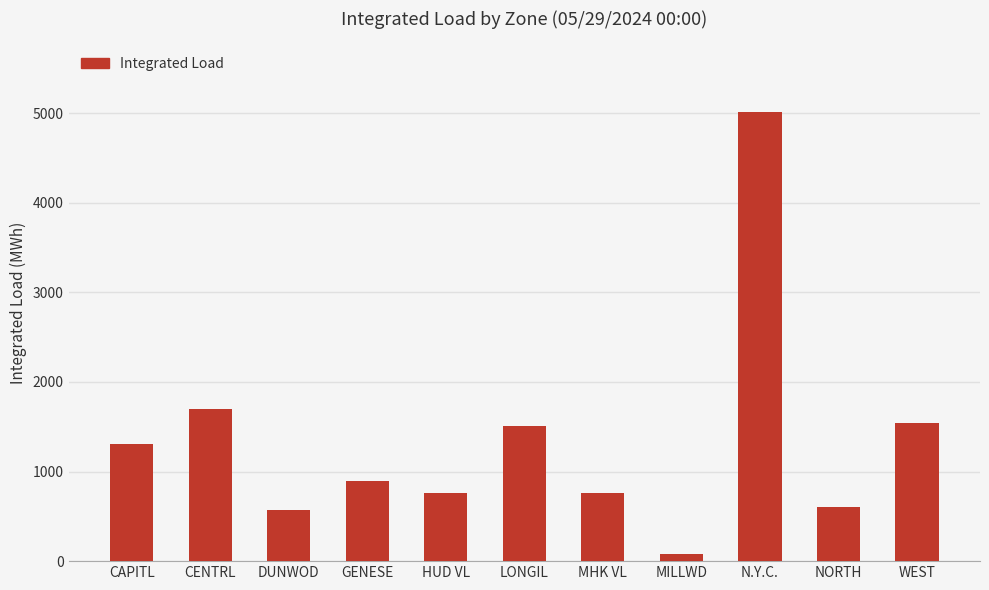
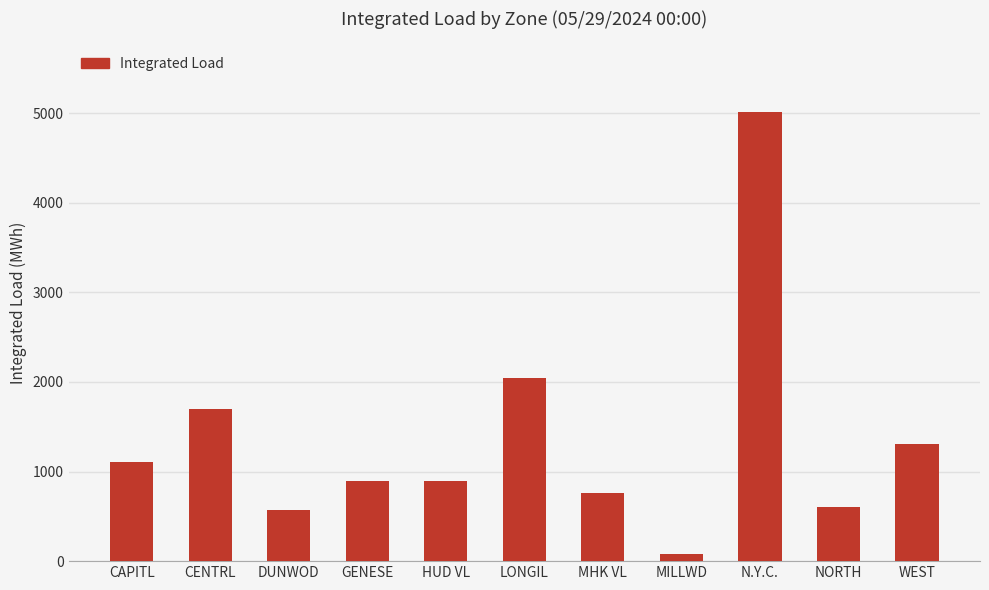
CAPITL: 1300 -> 1100
HUD VL: 800 -> 900
LONGIL: 1500 -> 2000
WEST: 1500 -> 1300
